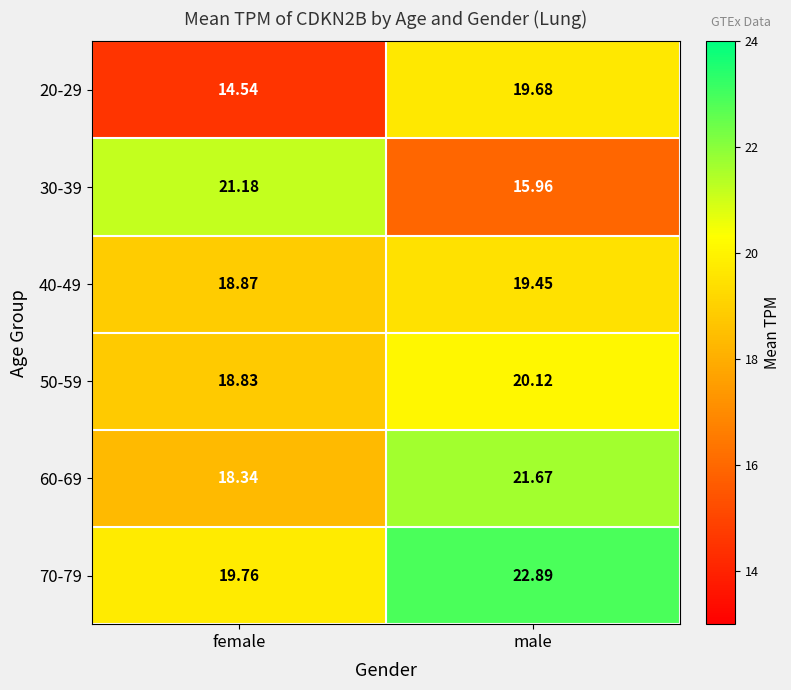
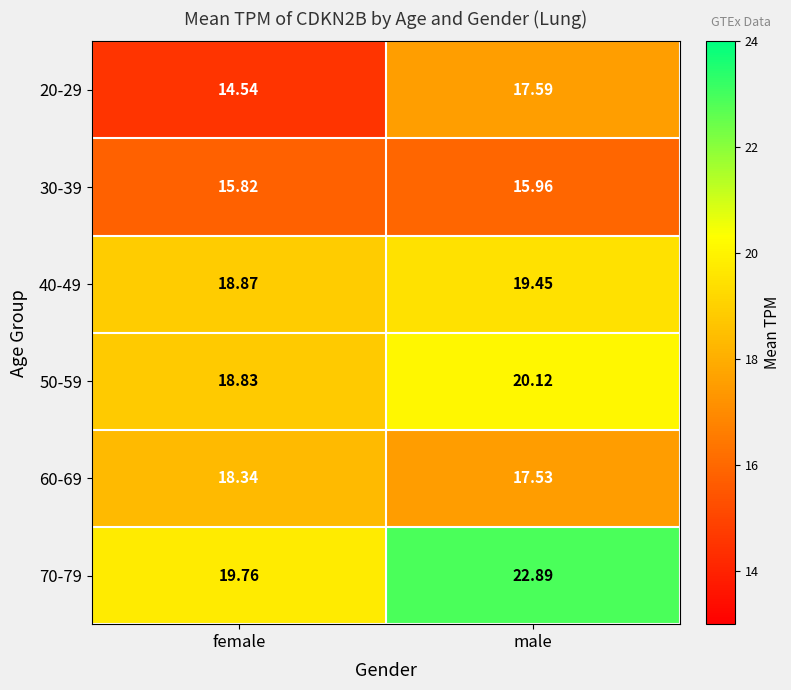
20-29, male: 19.68 -> 17.59
30-39, female: 21.18 -> 15.82
60-69, male: 21.67 -> 17.53
